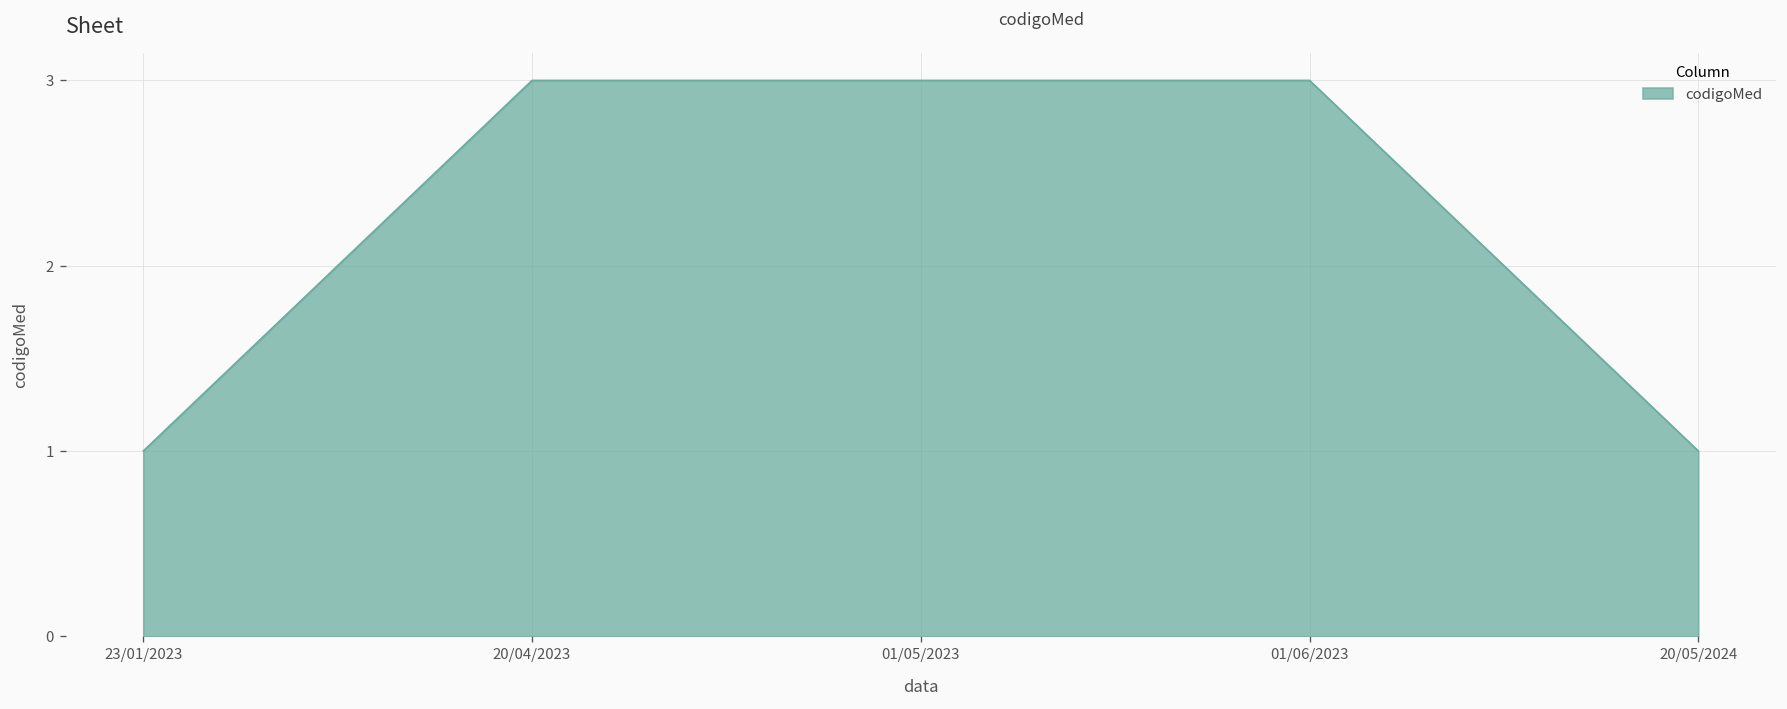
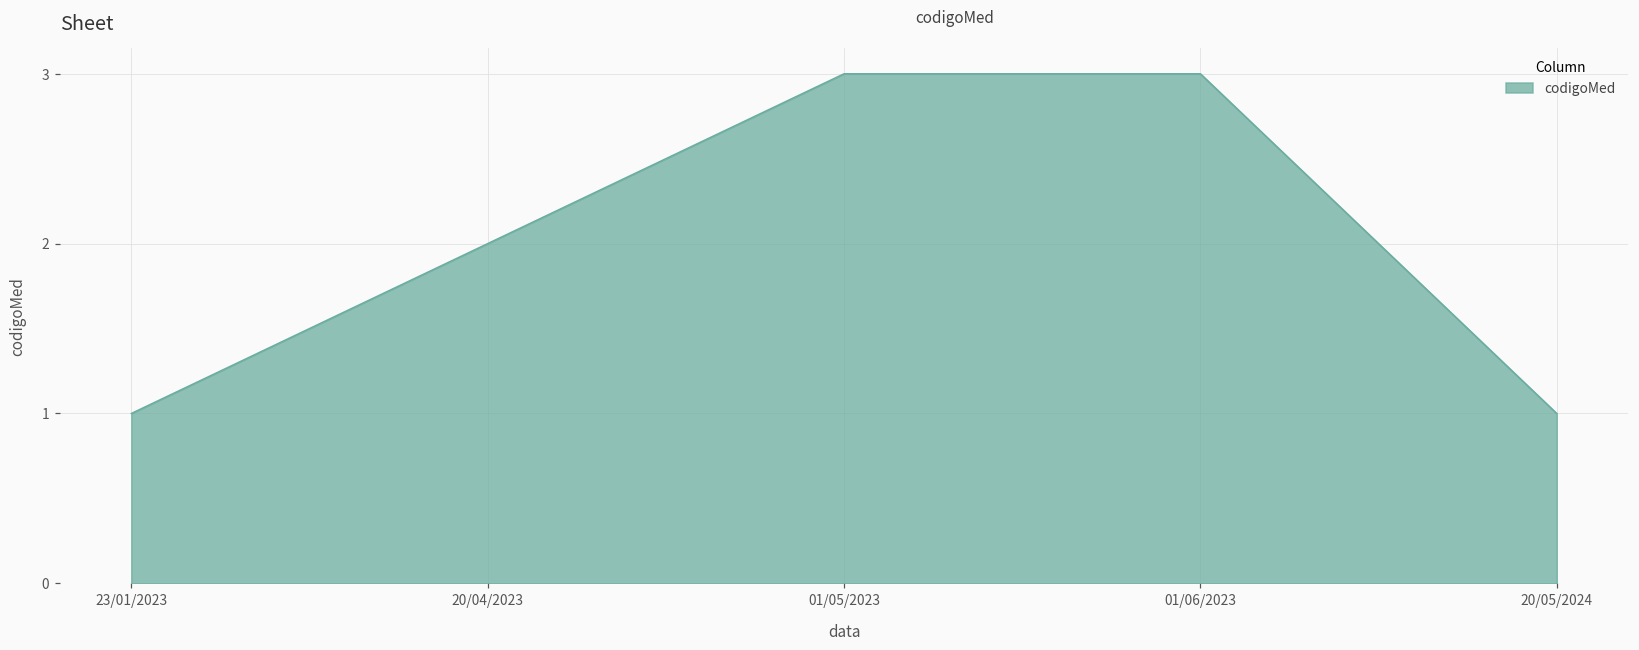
20/04/2023: 3 -> 2
